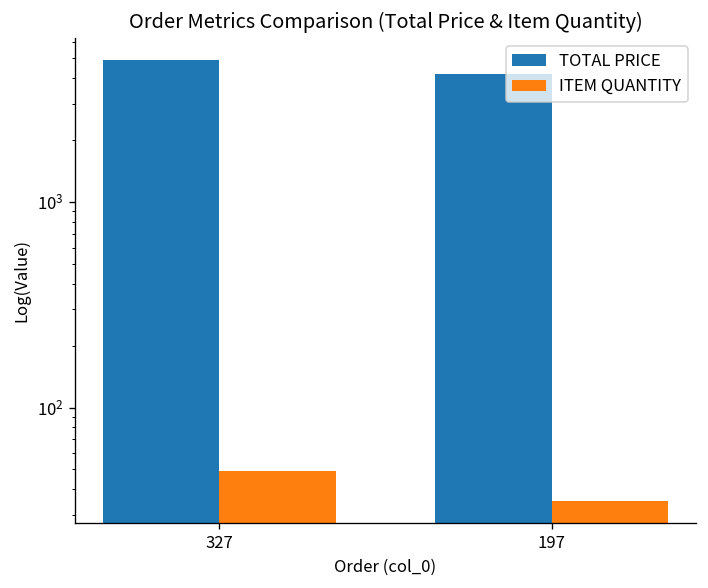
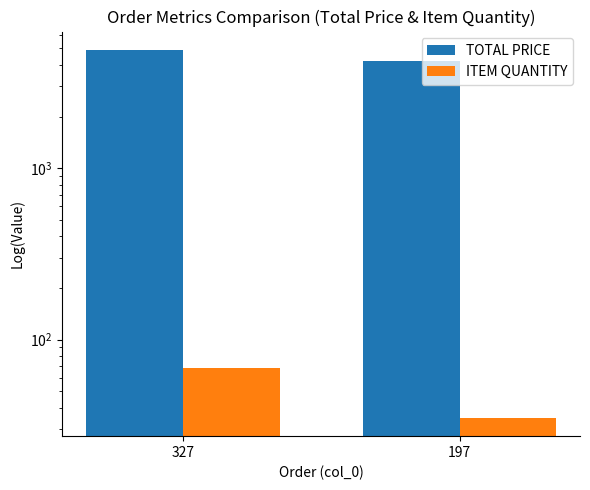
ITEM QUANTITY, 327: 49 -> 68
